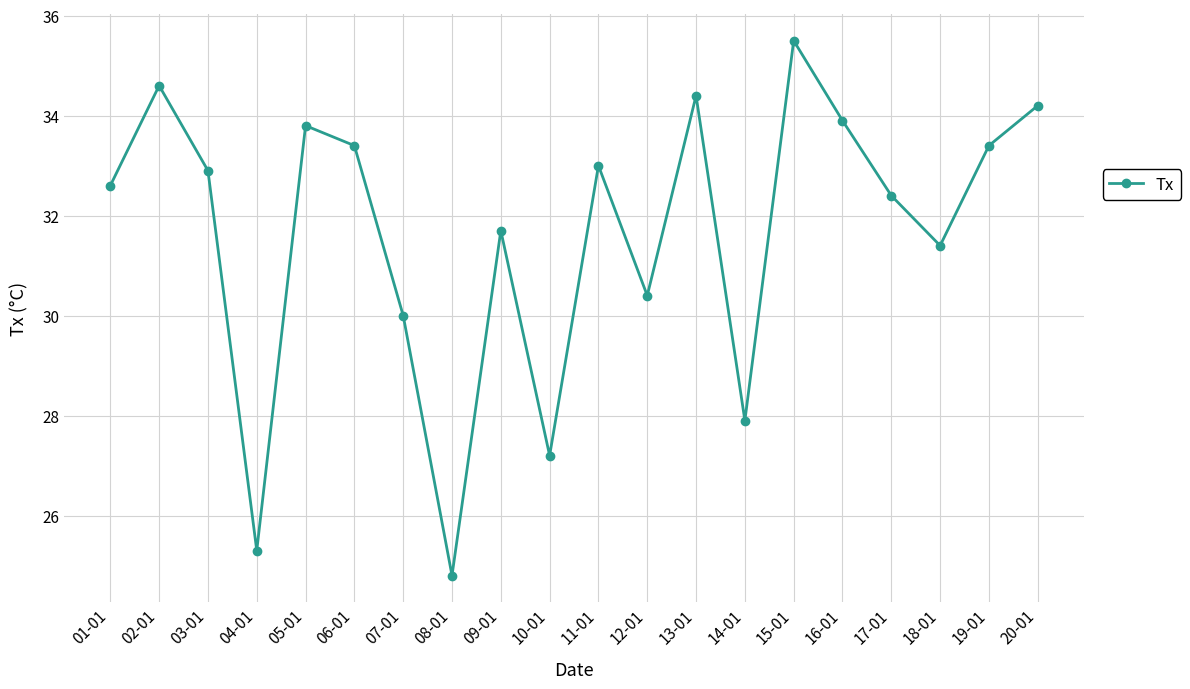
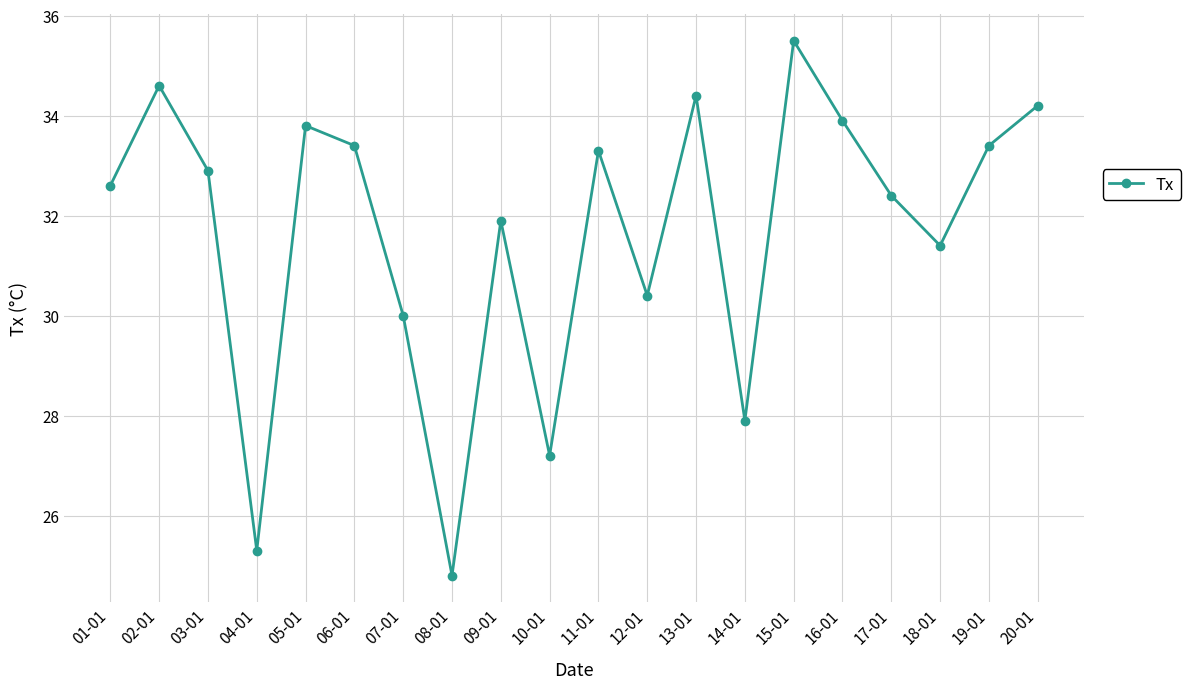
09-01: 31.7 -> 31.9
11-01: 33.0 -> 33.3
